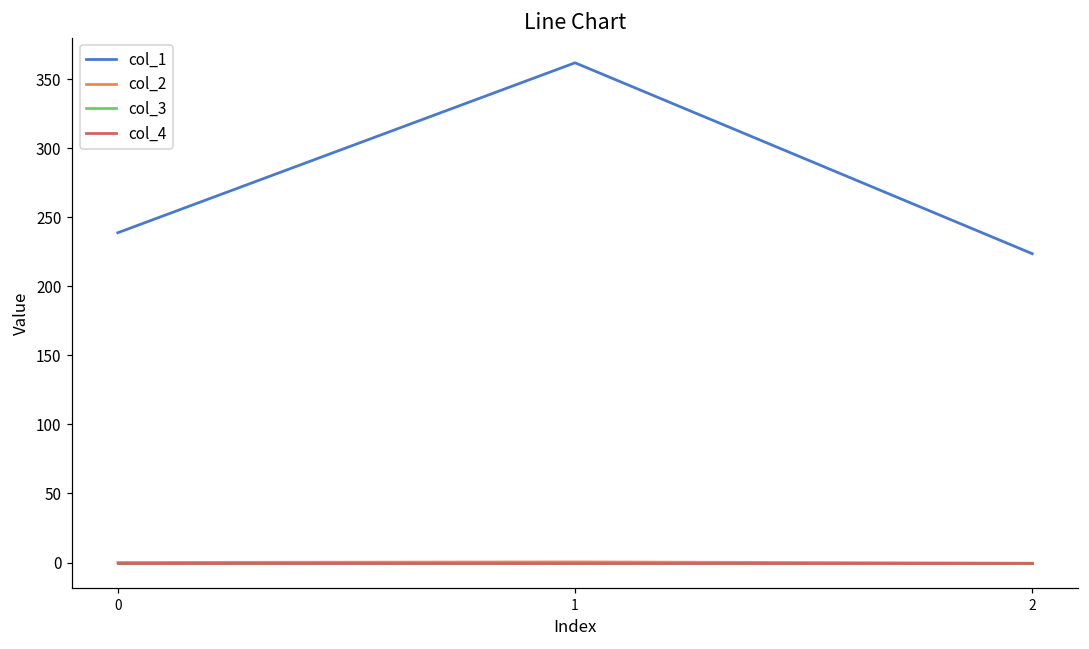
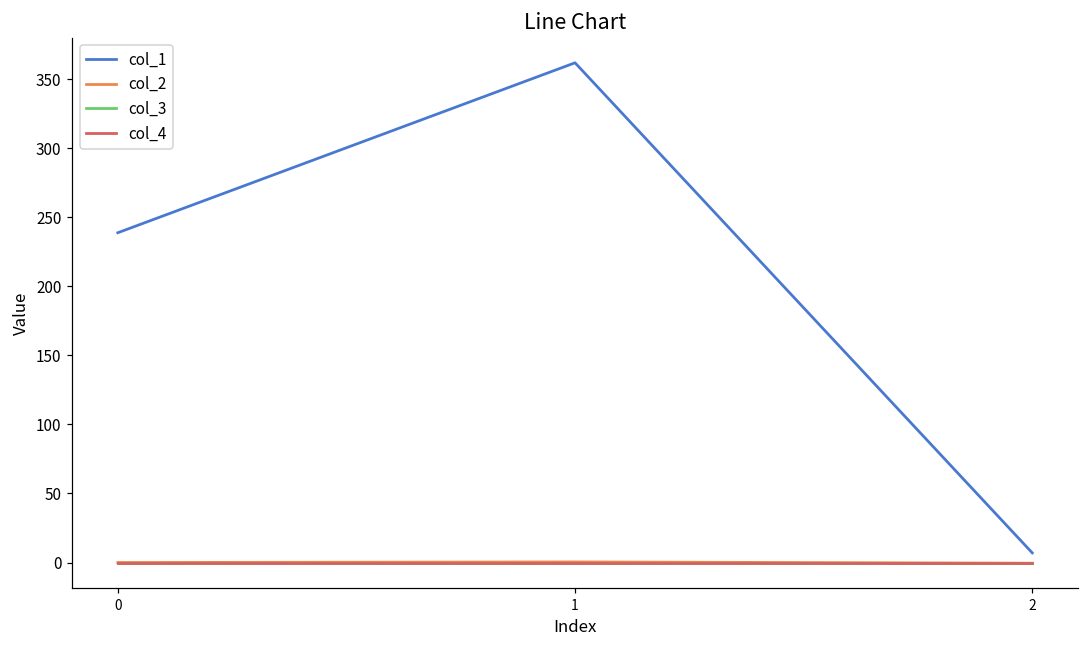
col_1, 2: 224 -> 7
